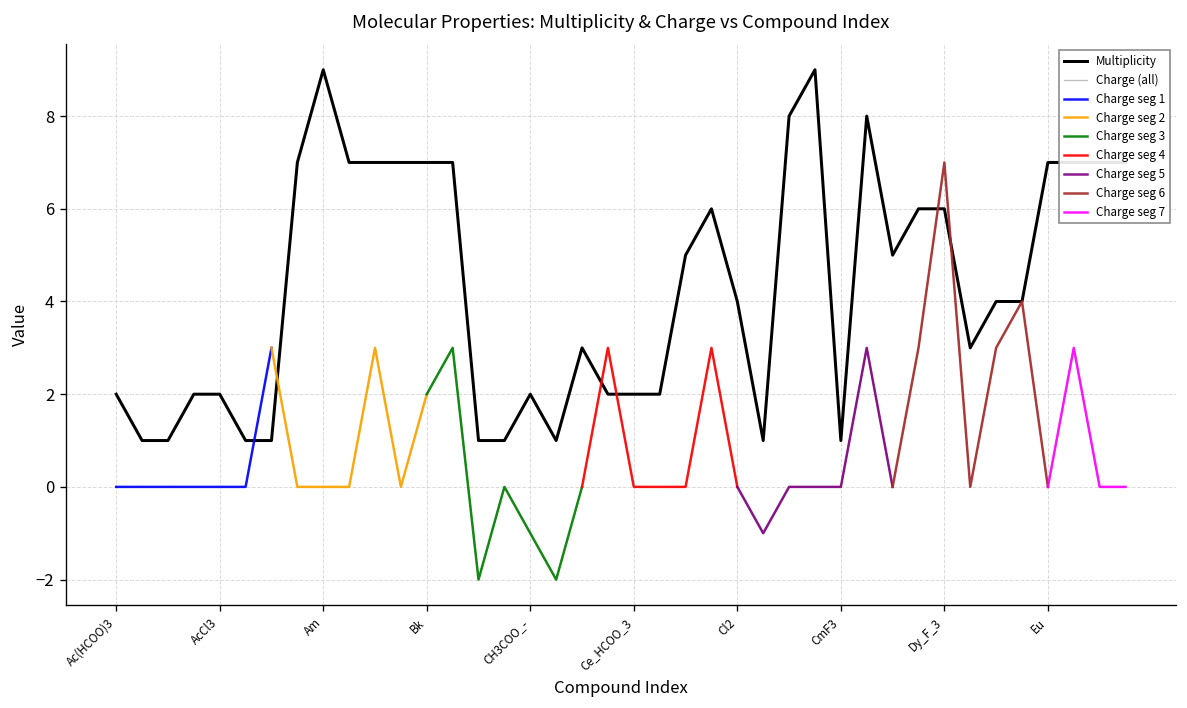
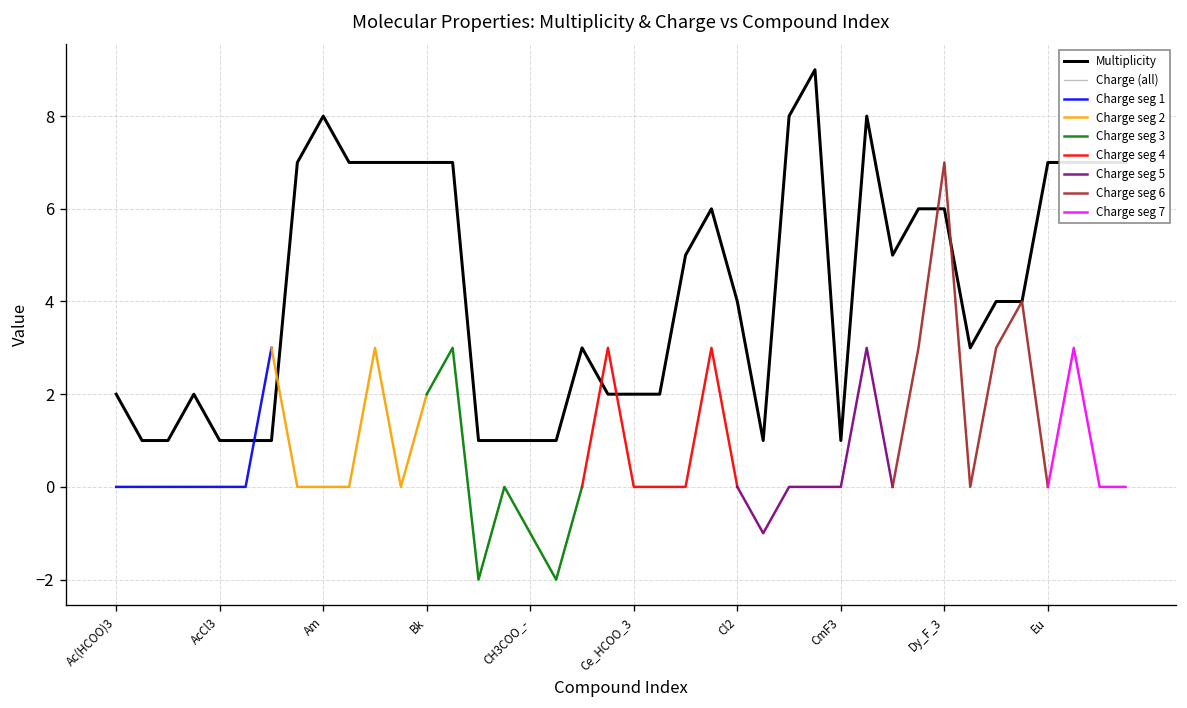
Multiplicity, AcCl3: 2 -> 1
Multiplicity, Am: 9 -> 8
Multiplicity, CH3COO_-: 2 -> 1
